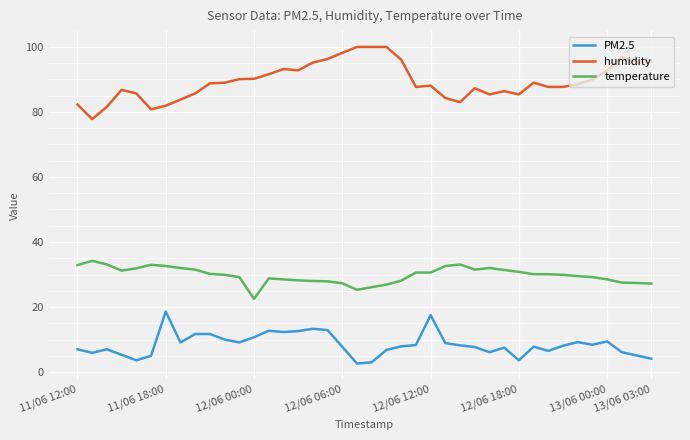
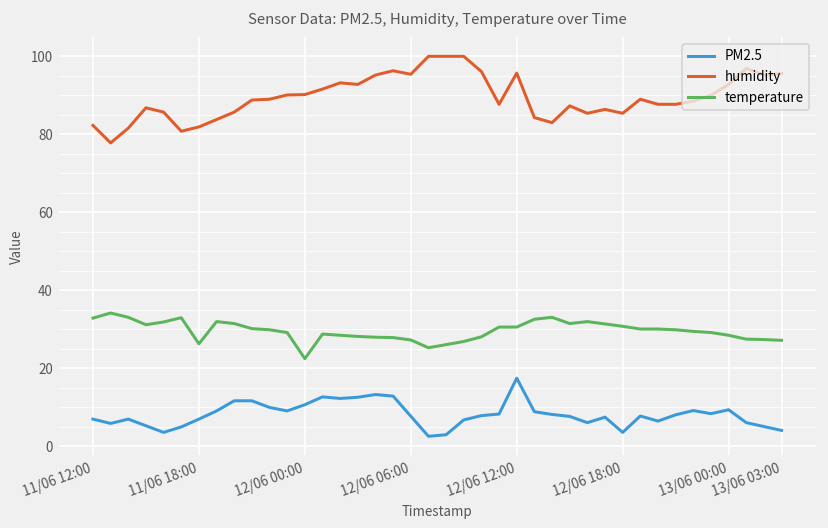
PM2.5, 11/06 18:00: 19 -> 7
temperature, 11/06 18:00: 33 -> 26
humidity, 12/06 06:00: 98 -> 95
humidity, 12/06 12:00: 88 -> 96
